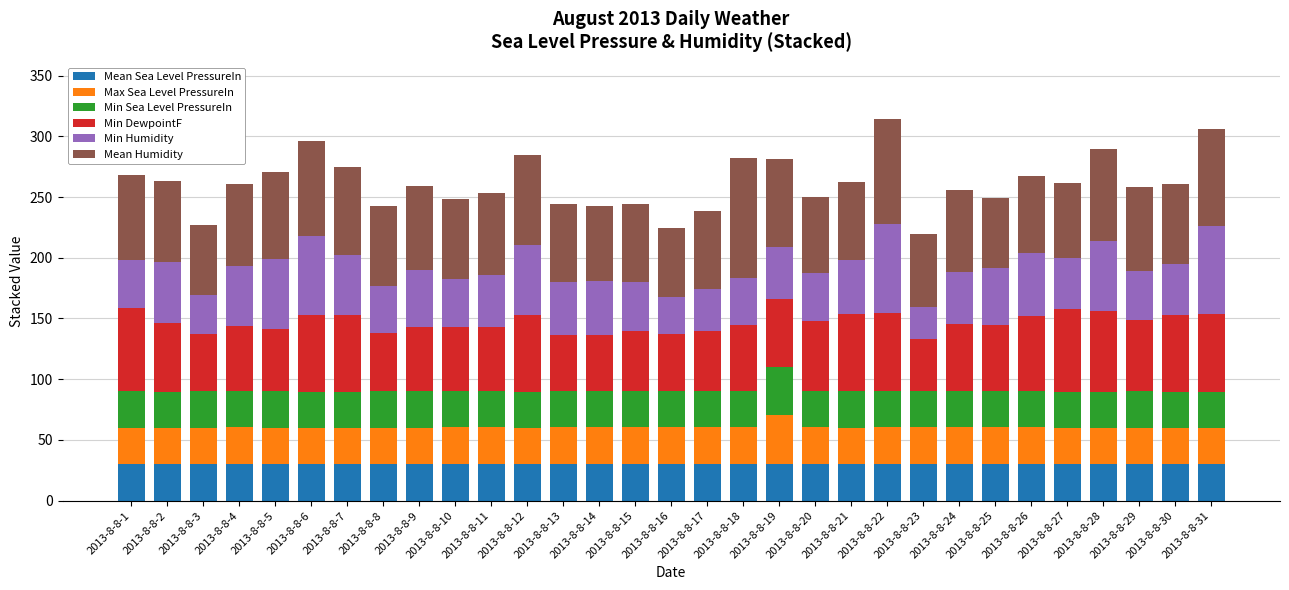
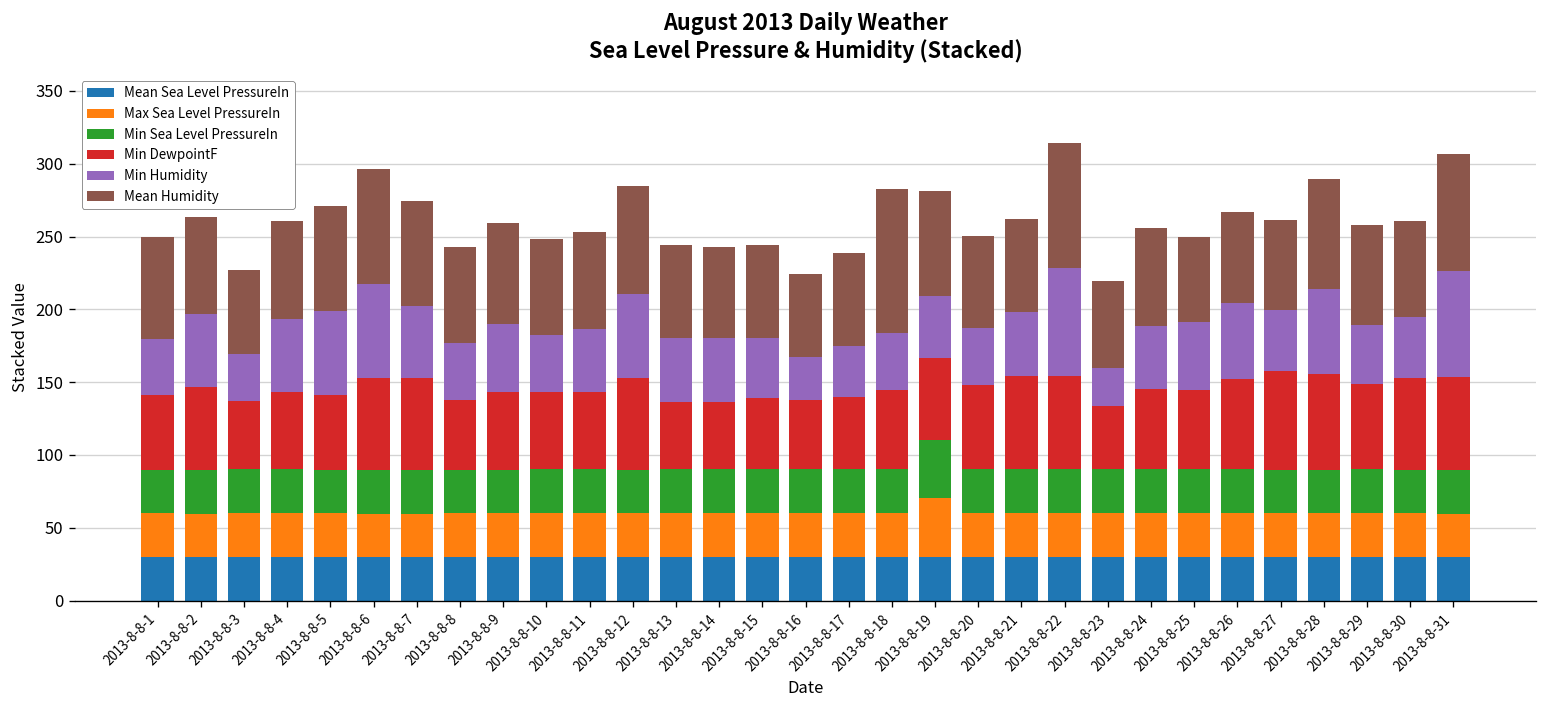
Min DewpointF, 2013-8-8-1: 69 -> 51
